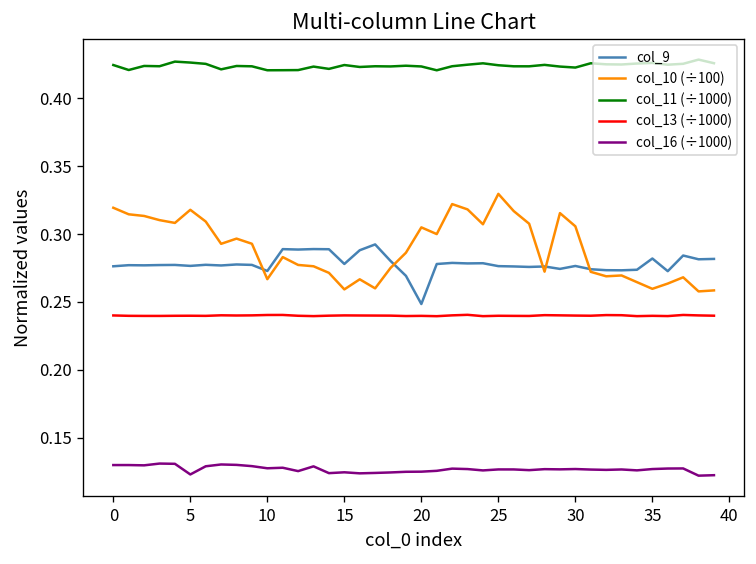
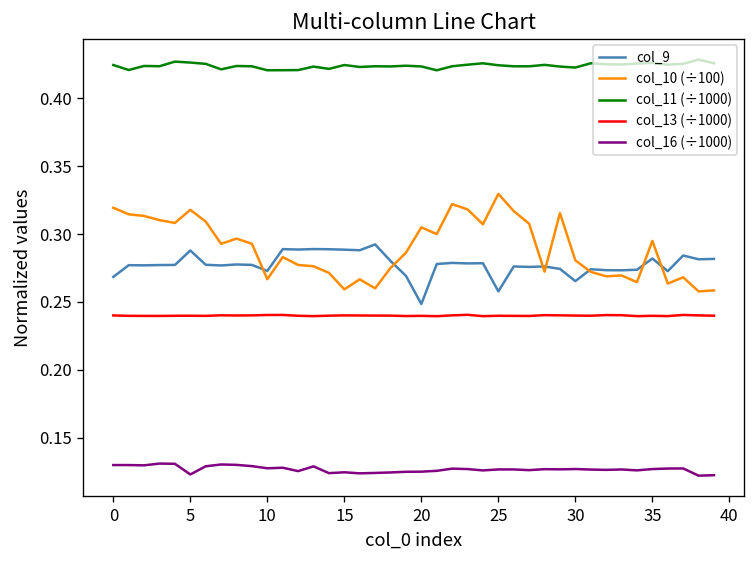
col_9, 0: 0.276 -> 0.269
col_9, 5: 0.277 -> 0.288
col_9, 15: 0.278 -> 0.289
col_9, 25: 0.276 -> 0.258
col_9, 30: 0.277 -> 0.265
col_10 (÷100), 30: 0.306 -> 0.281
col_10 (÷100), 35: 0.260 -> 0.295
